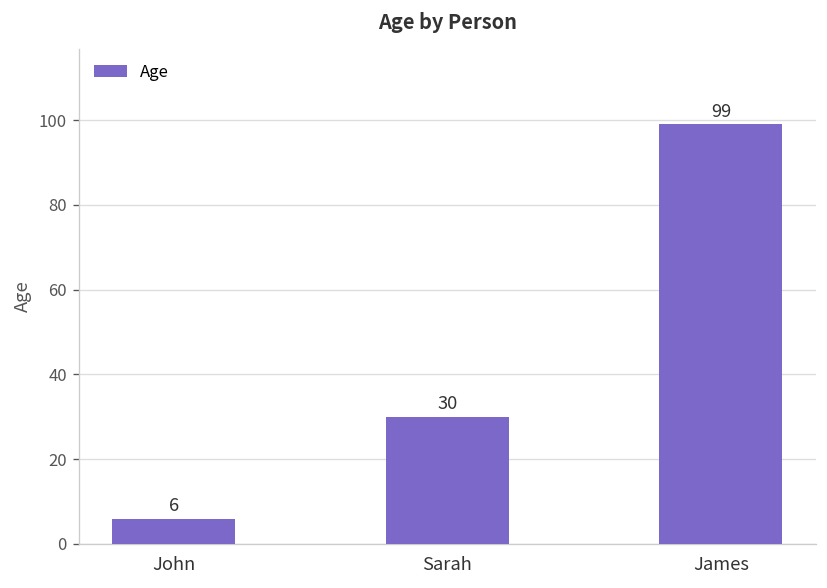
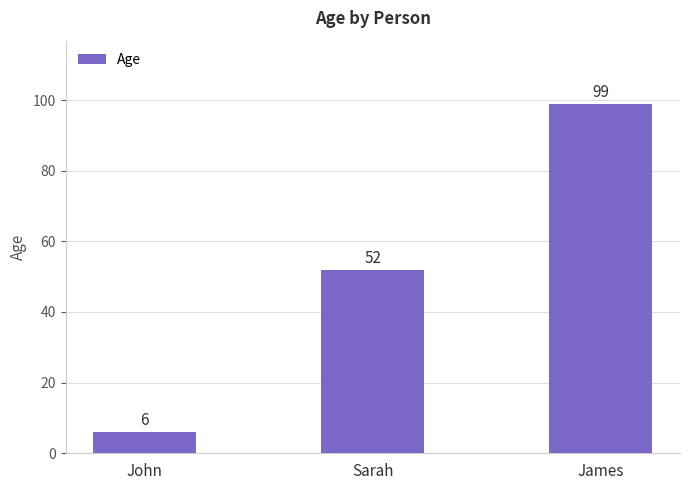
Sarah: 30 -> 52
